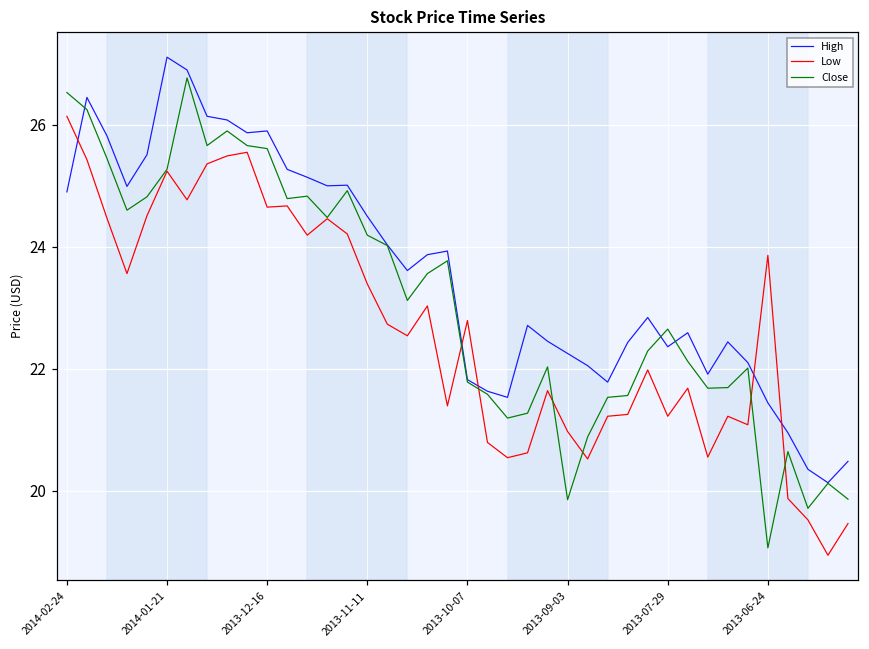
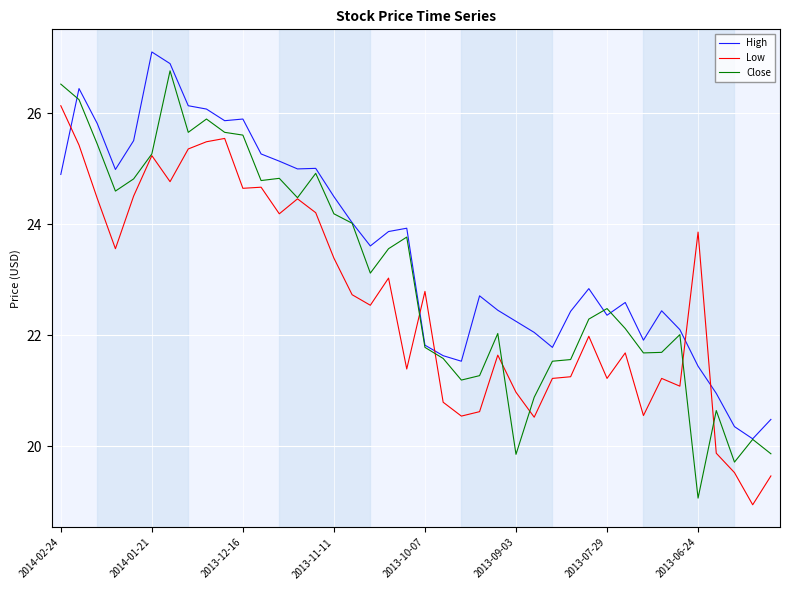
Close, 2013-07-29: 22.7 -> 22.5
